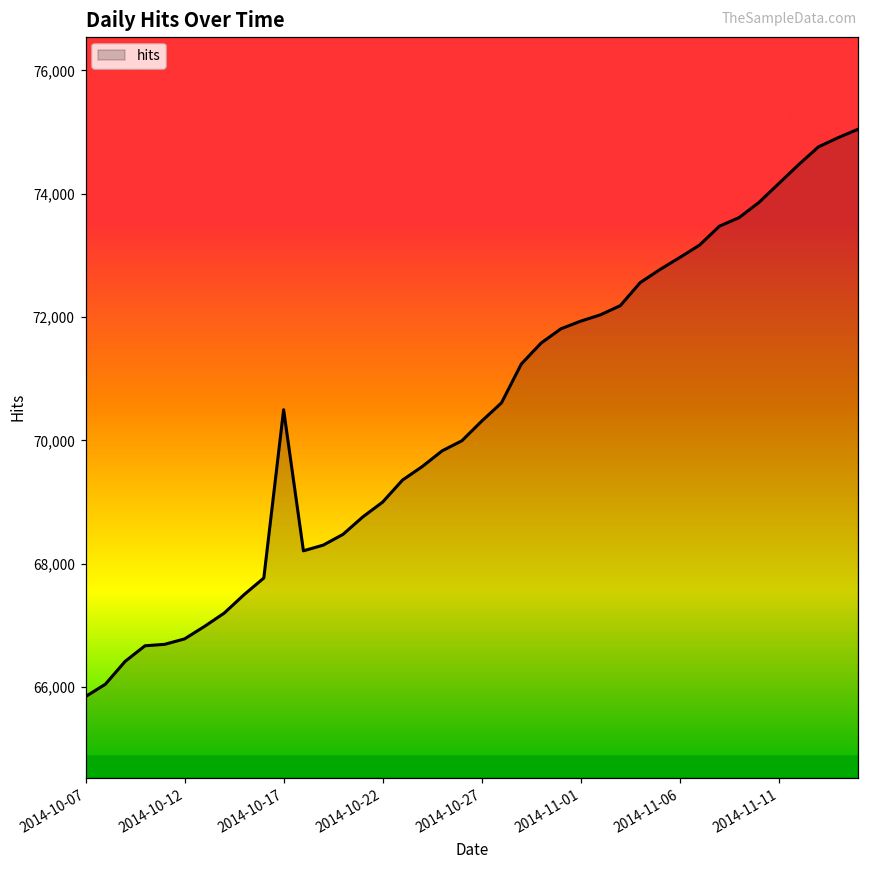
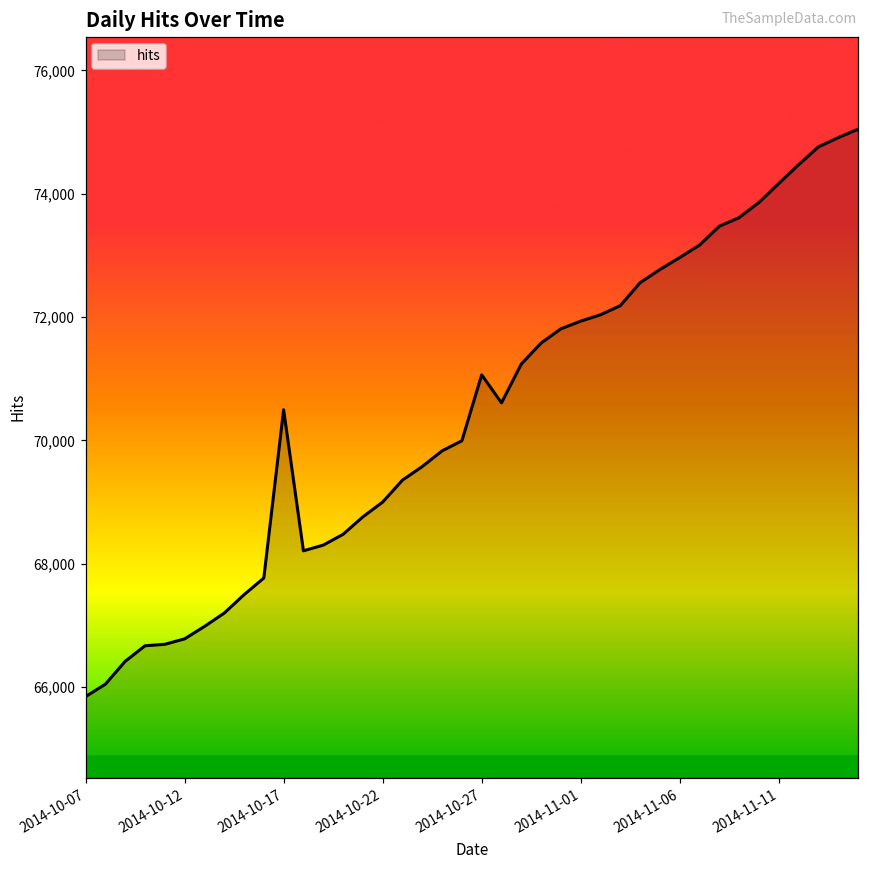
2014-10-27: 70,300 -> 71,100
